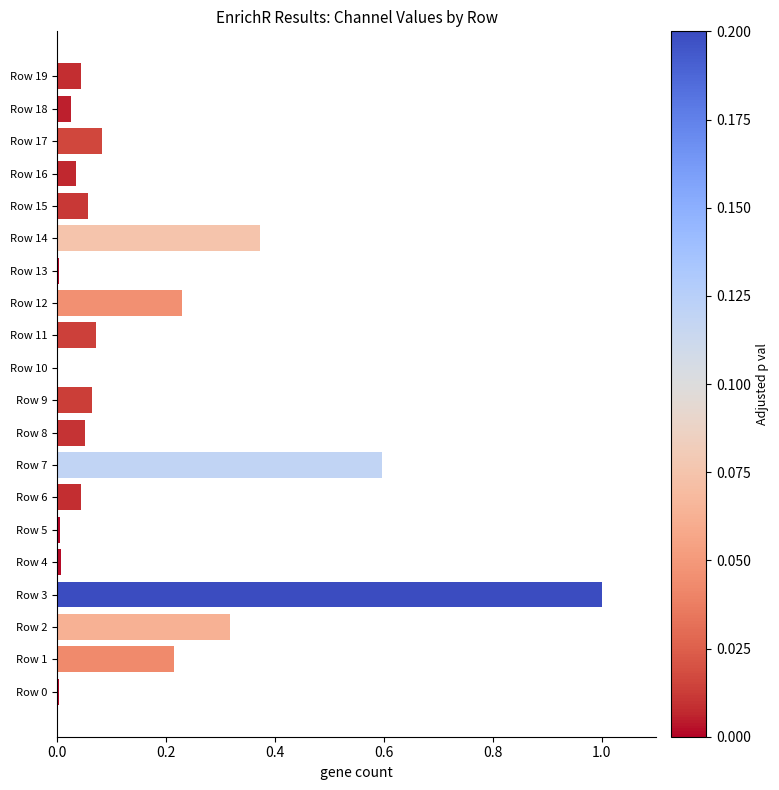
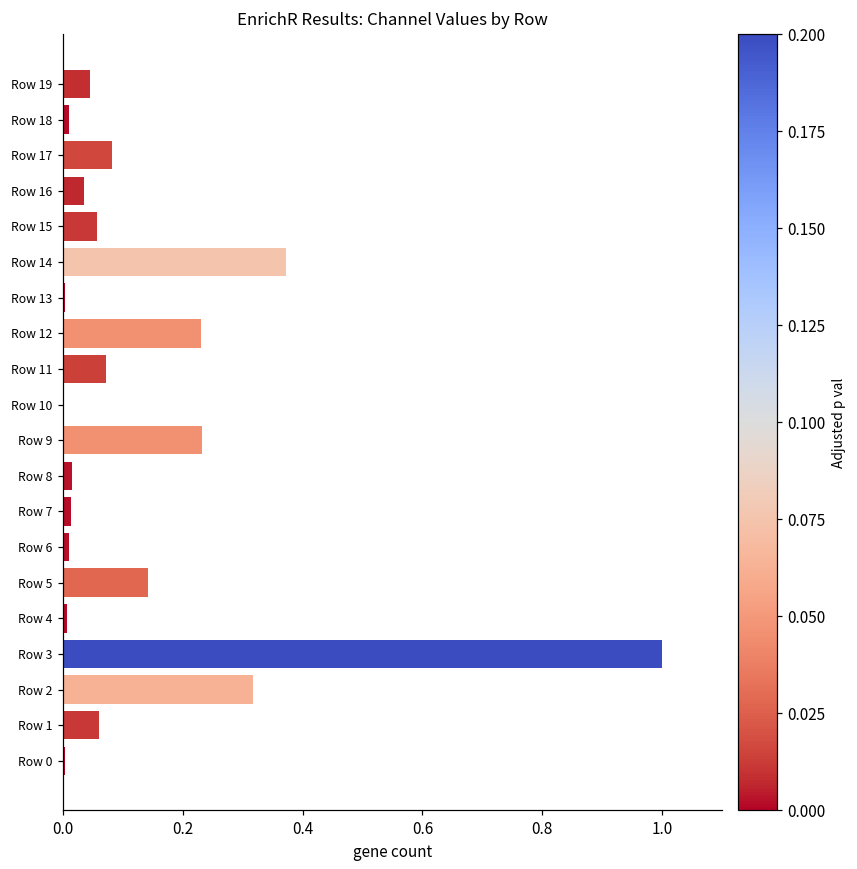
Row 18: 0.03 -> 0.01
Row 9: 0.06 -> 0.23
Row 8: 0.05 -> 0.01
Row 7: 0.60 -> 0.01
Row 6: 0.04 -> 0.01
Row 5: 0.01 -> 0.14
Row 1: 0.21 -> 0.06
